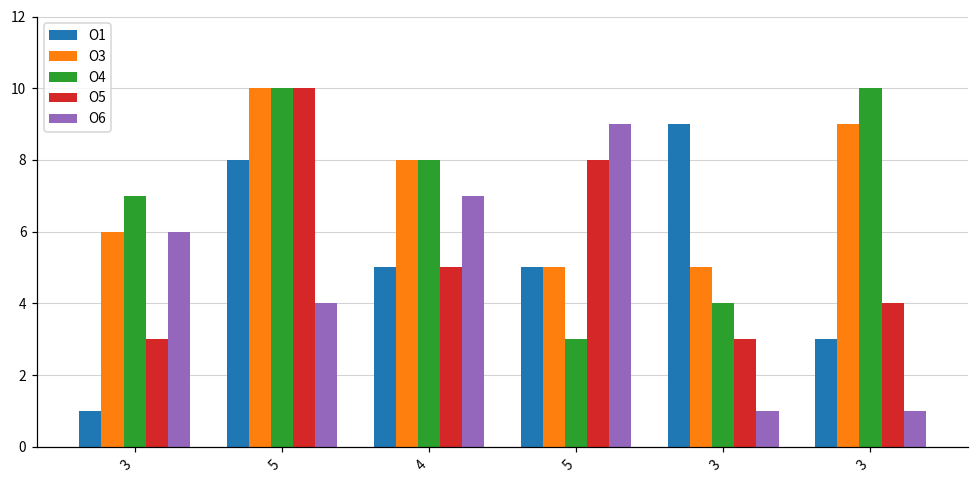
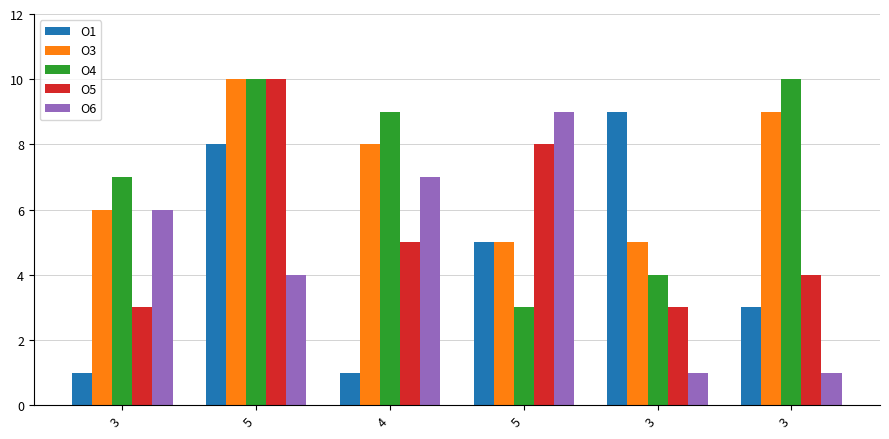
O1, 4: 5 -> 1
O4, 4: 8 -> 9
